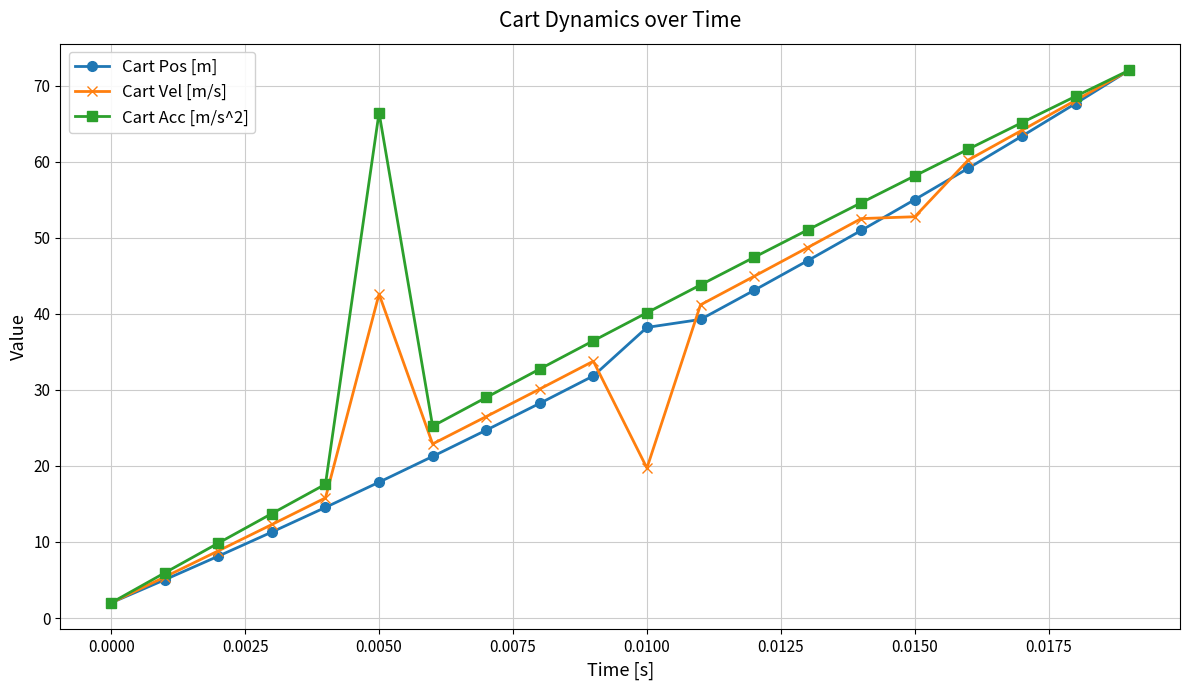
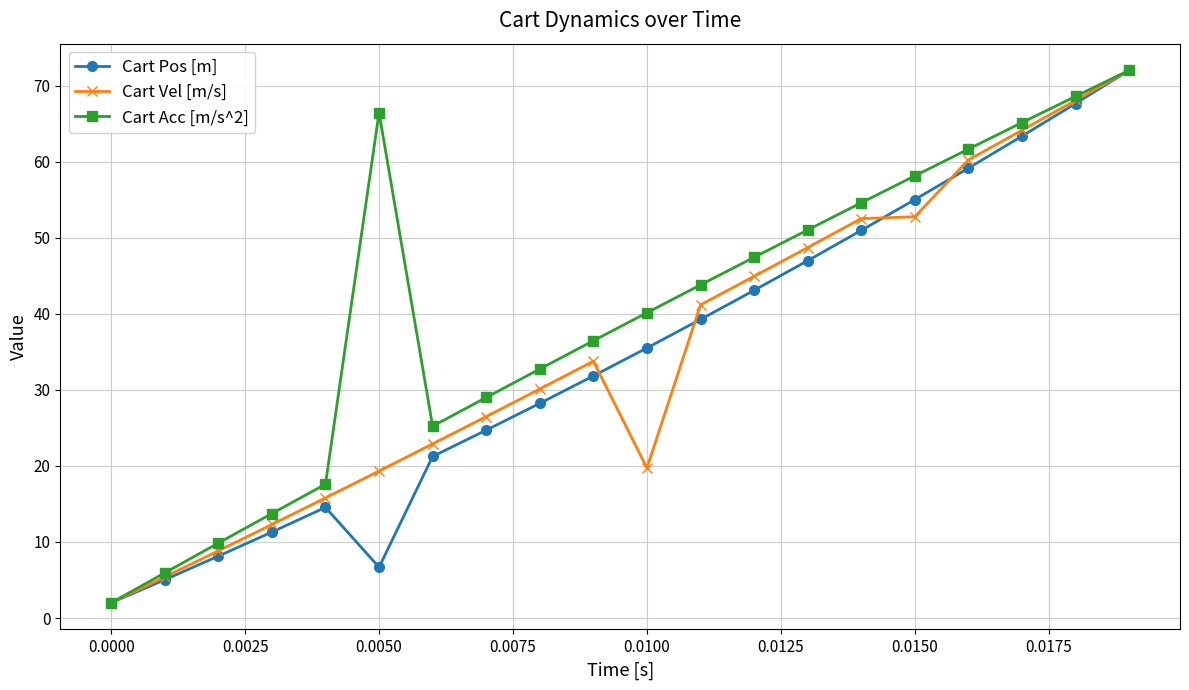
Cart Pos [m], 0.0050: 18 -> 7
Cart Vel [m/s], 0.0050: 43 -> 19
Cart Pos [m], 0.0100: 38 -> 36
